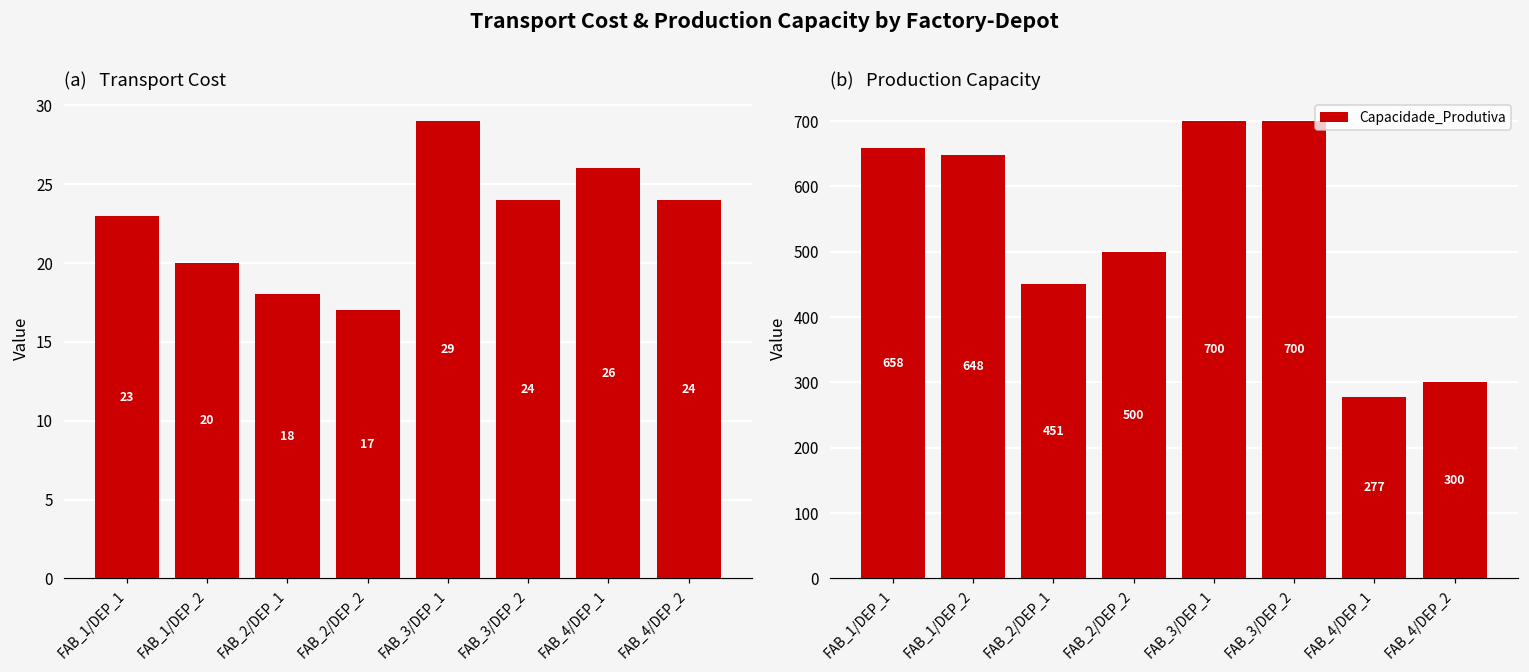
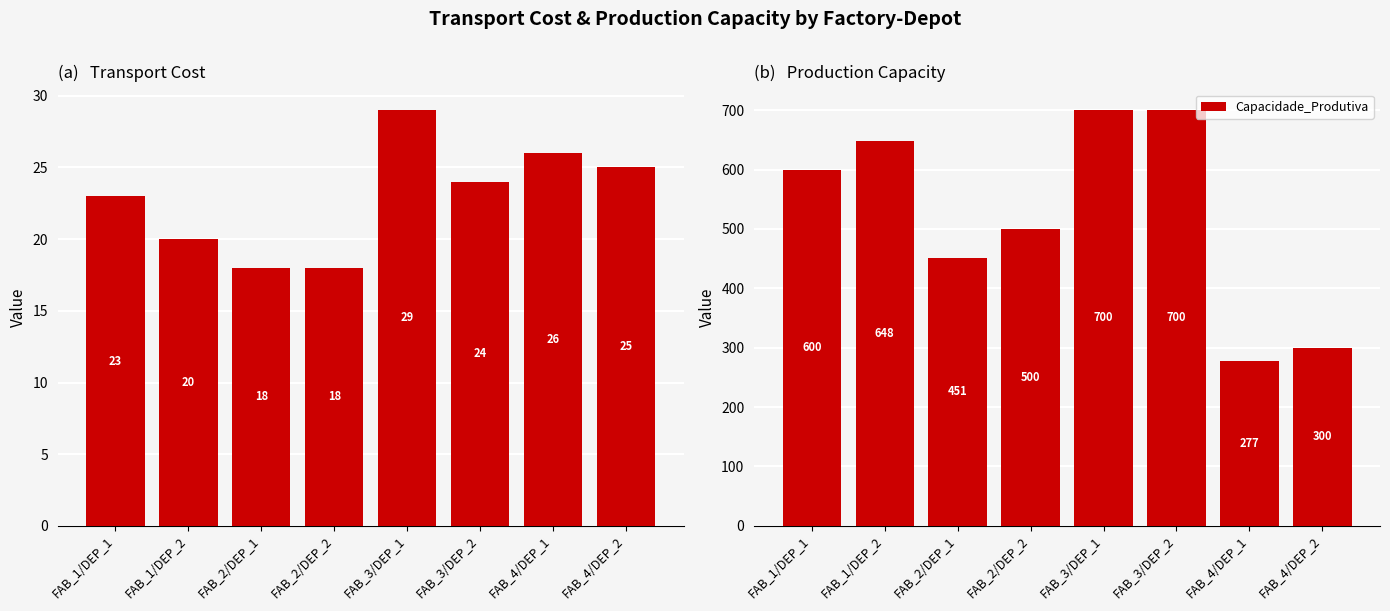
(a) Transport Cost, FAB_2/DEP_2: 17 -> 18
(a) Transport Cost, FAB_4/DEP_2: 24 -> 25
(b) Production Capacity, FAB_1/DEP_1: 658 -> 600
